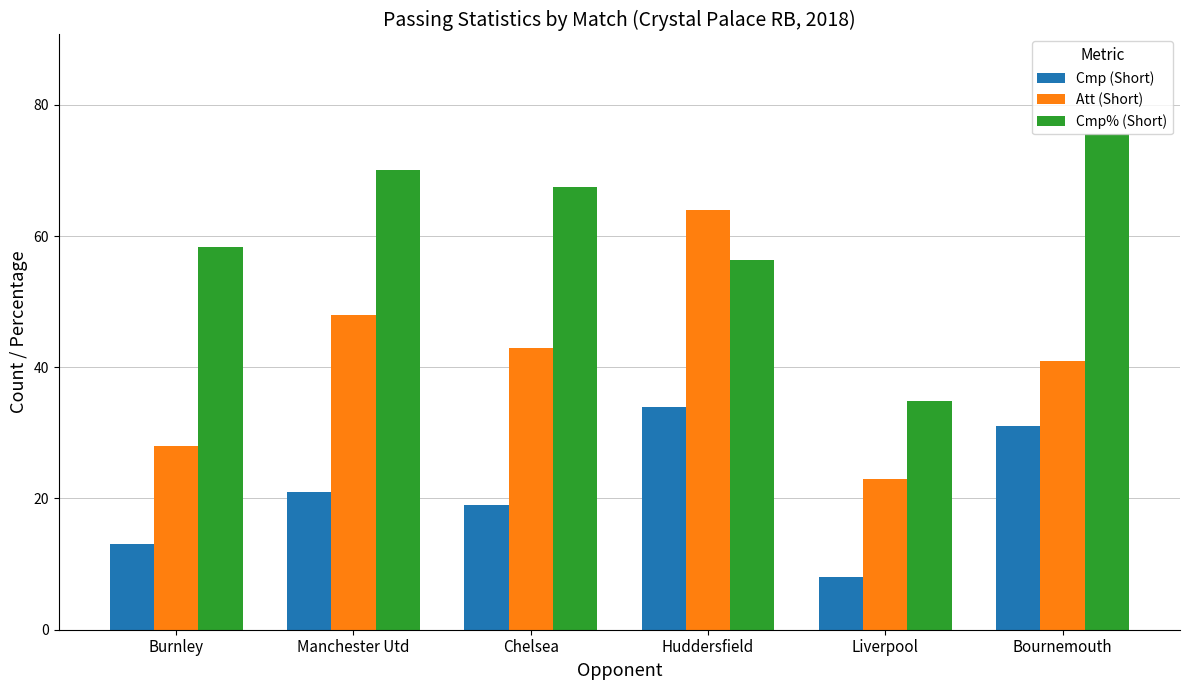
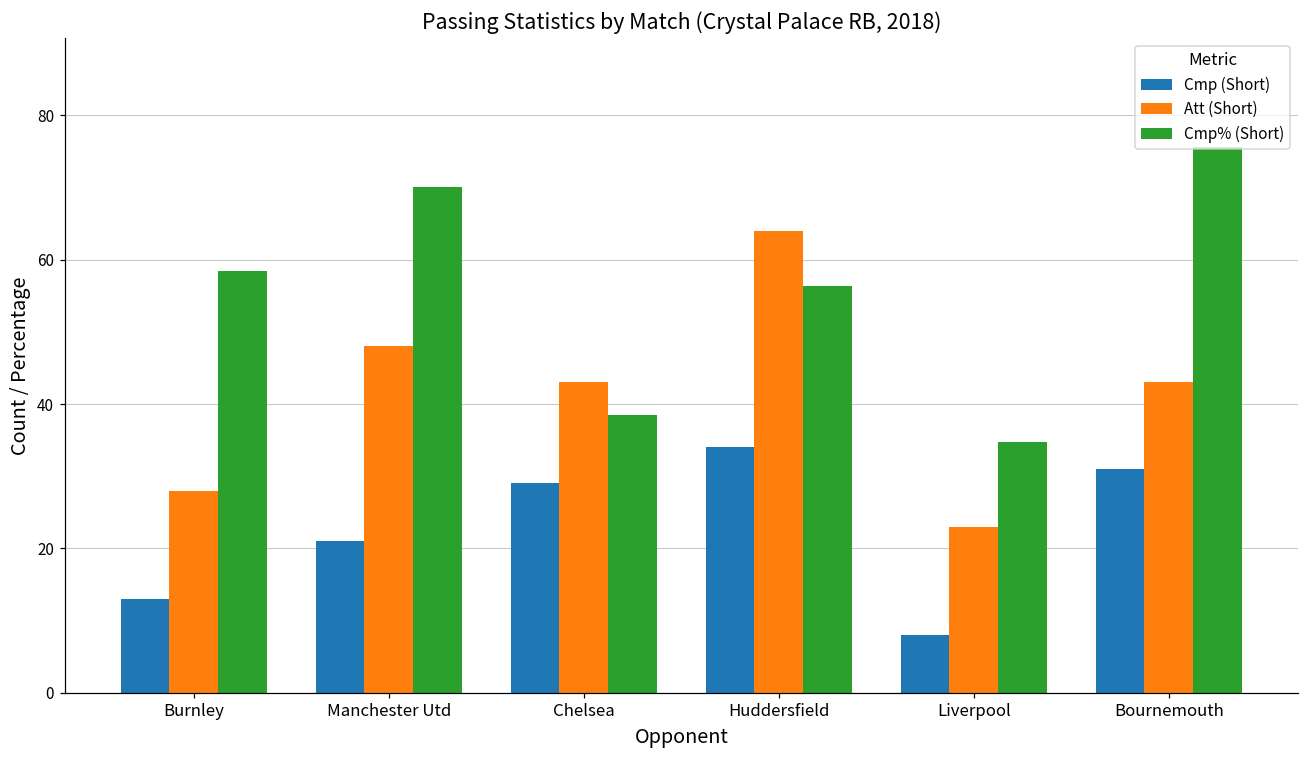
Cmp (Short), Chelsea: 19 -> 29
Cmp% (Short), Chelsea: 67 -> 39
Att (Short), Bournemouth: 41 -> 43
